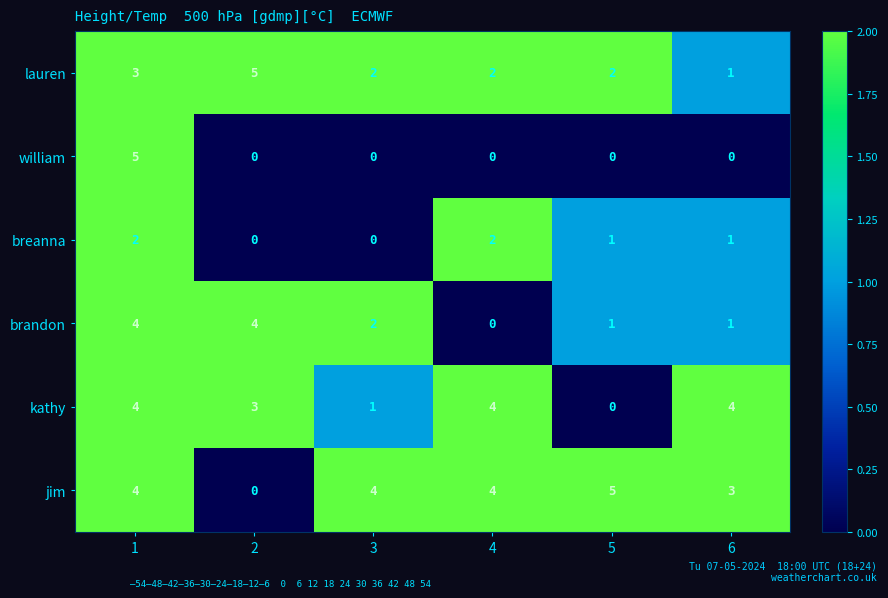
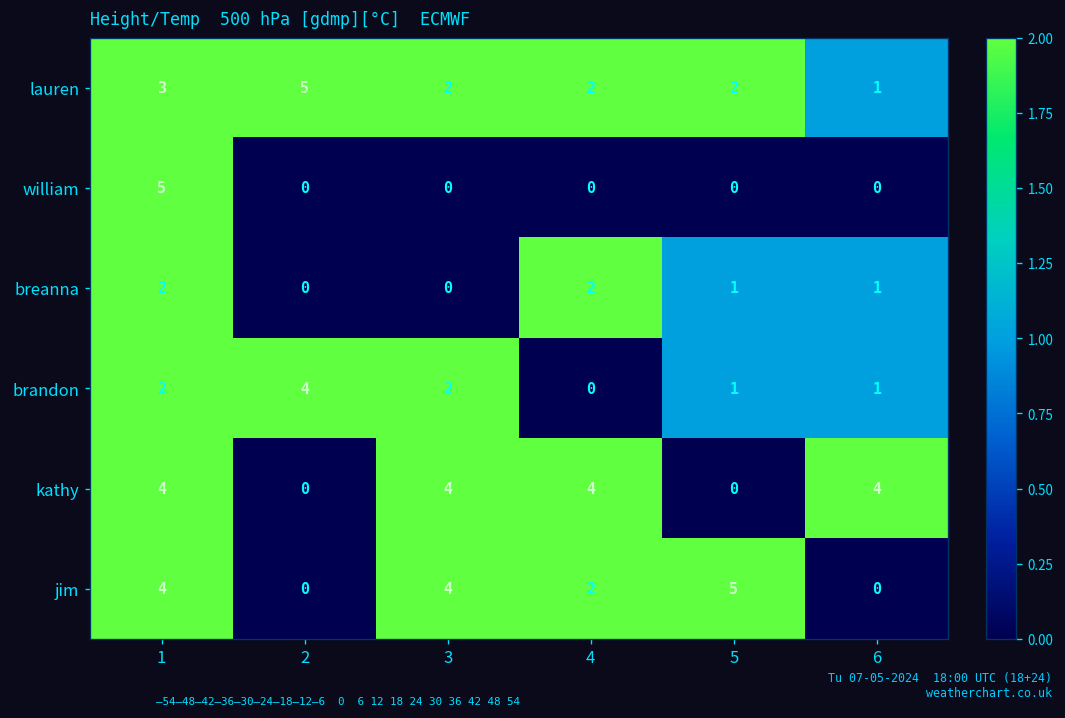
brandon, 1: 4 -> 2
kathy, 2: 3 -> 0
kathy, 3: 1 -> 4
jim, 4: 4 -> 2
jim, 6: 3 -> 0
